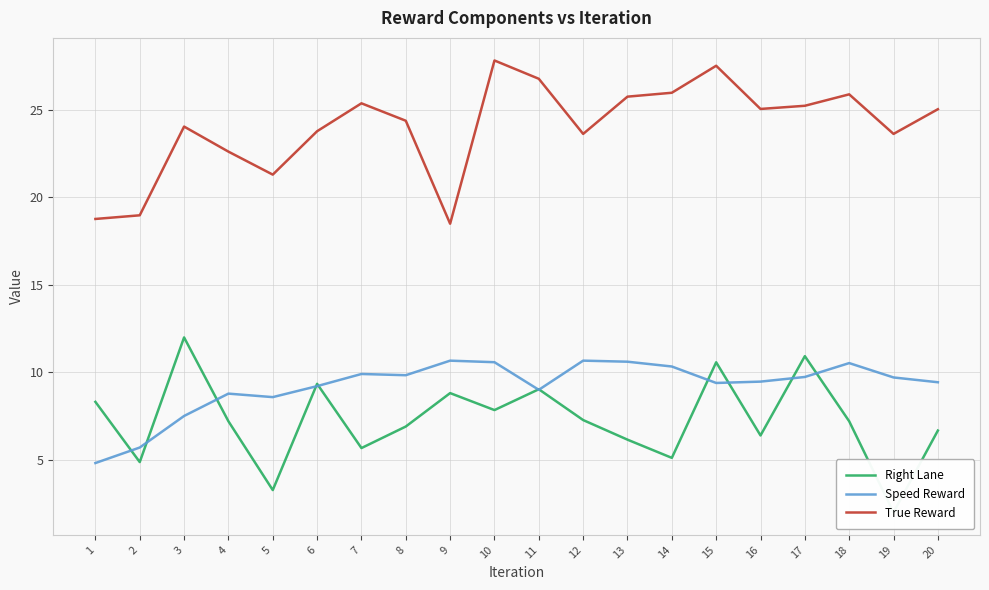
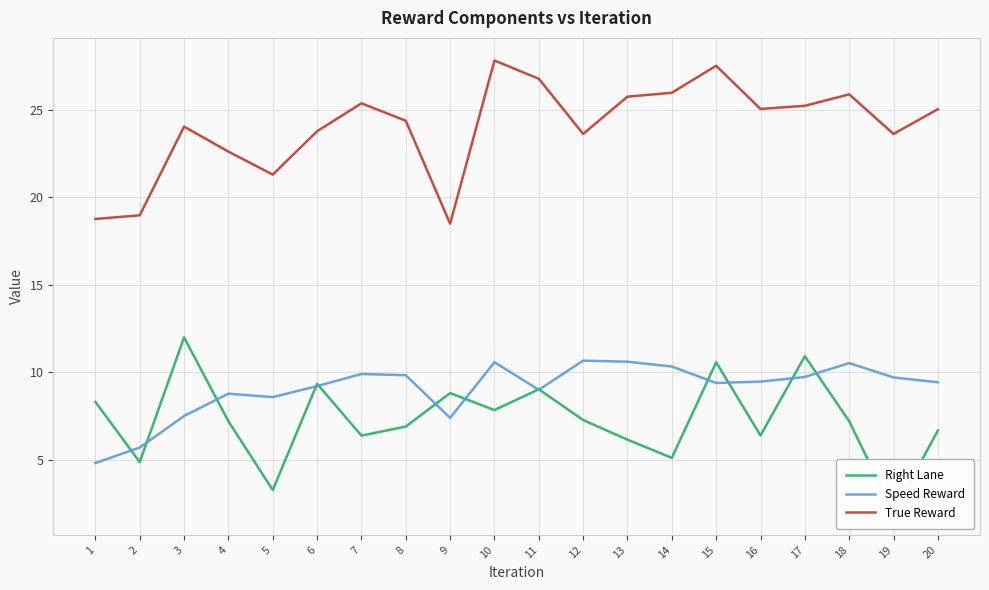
Right Lane, 7: 5.7 -> 6.4
Speed Reward, 9: 10.7 -> 7.4
